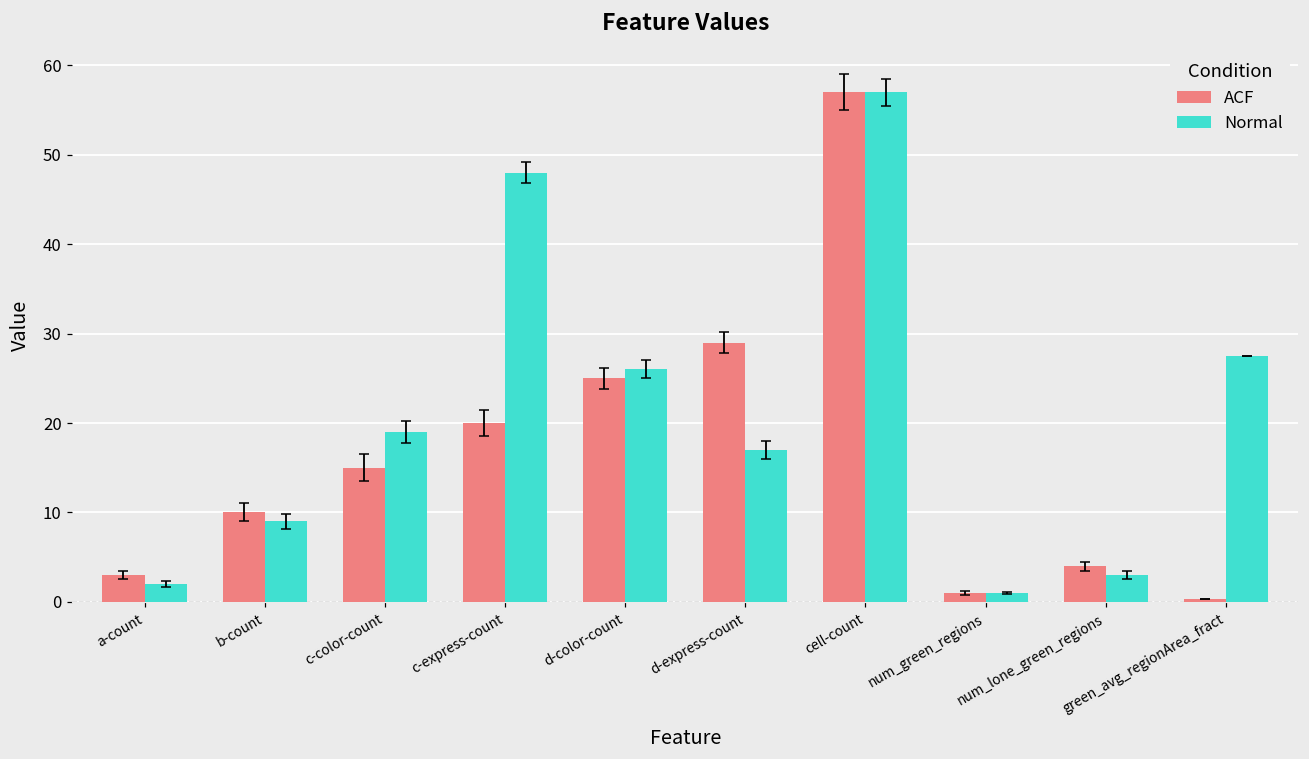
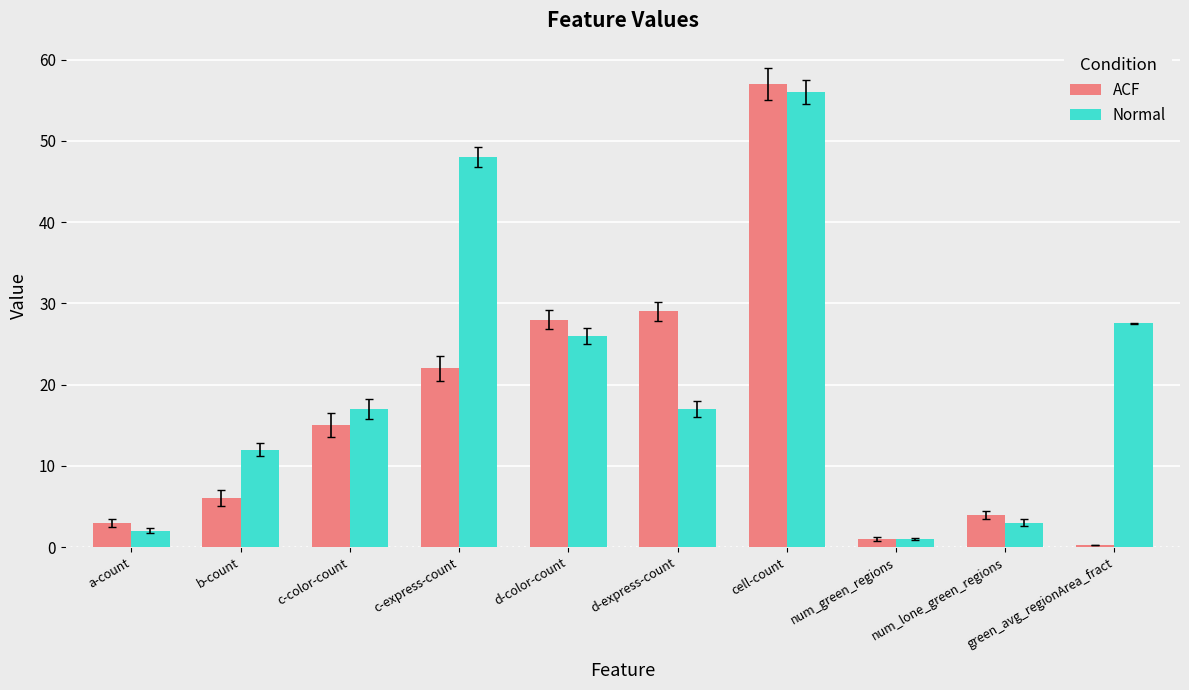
ACF, b-count: 10 -> 6
Normal, b-count: 9 -> 12
Normal, c-color-count: 19 -> 17
ACF, c-express-count: 20 -> 22
ACF, d-color-count: 25 -> 28
Normal, cell-count: 57 -> 56
